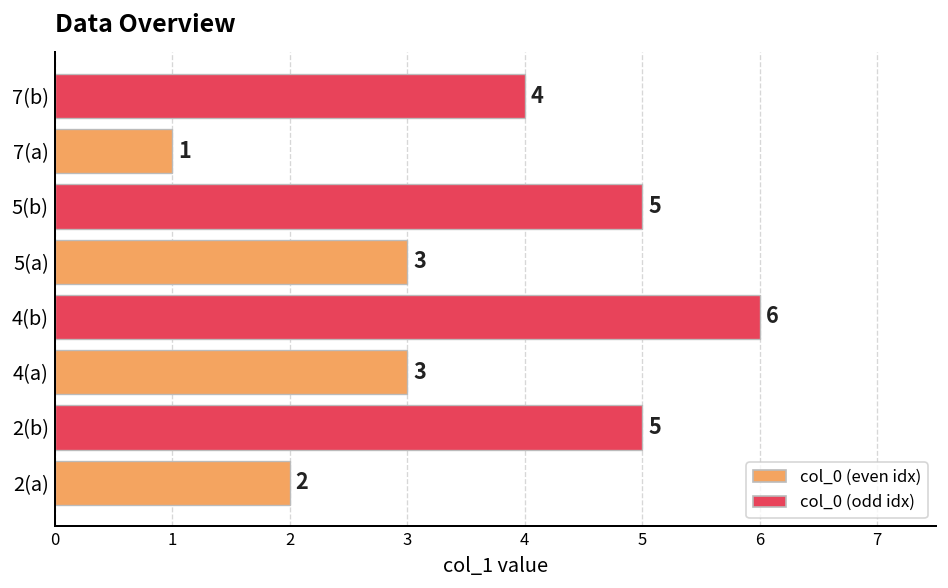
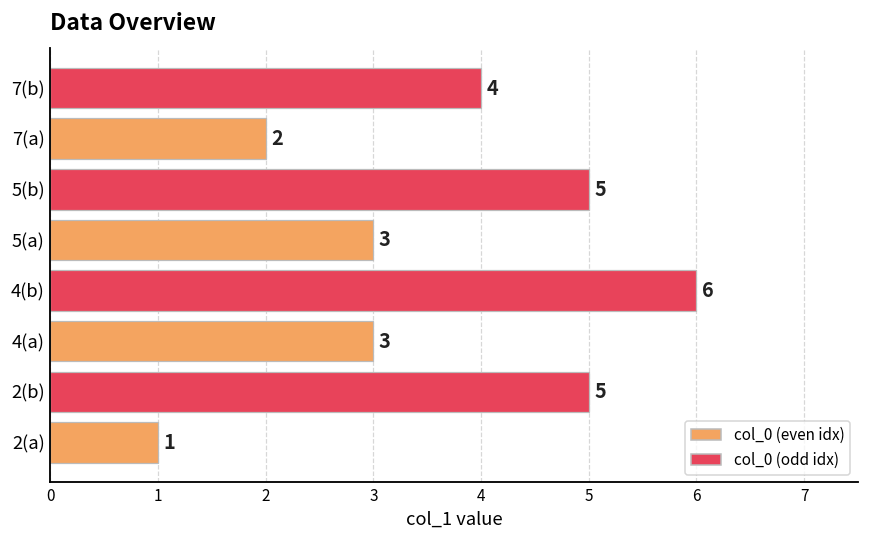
7(a): 1 -> 2
2(a): 2 -> 1
